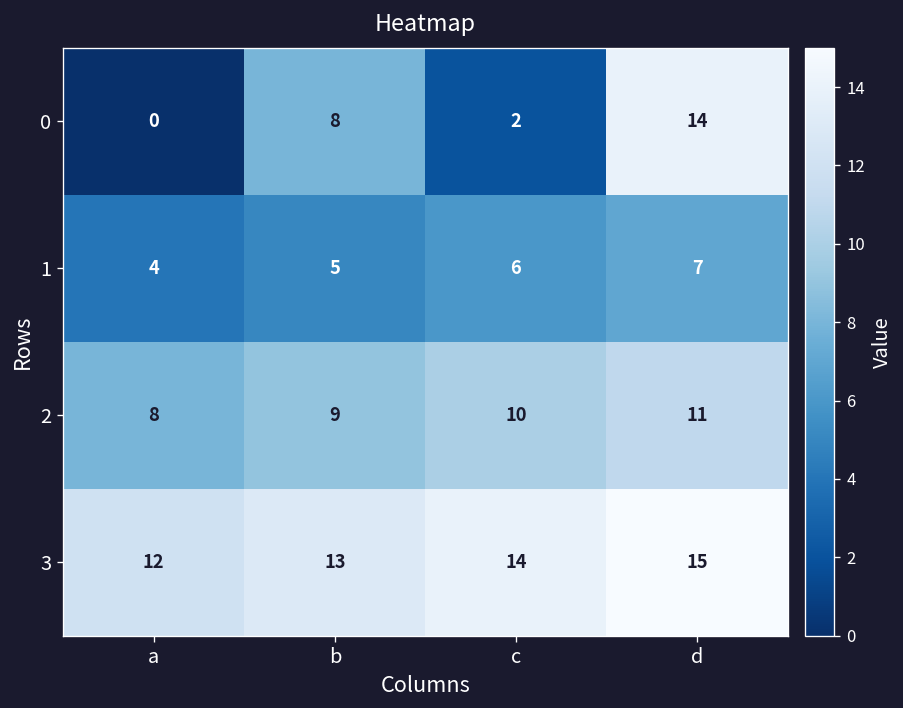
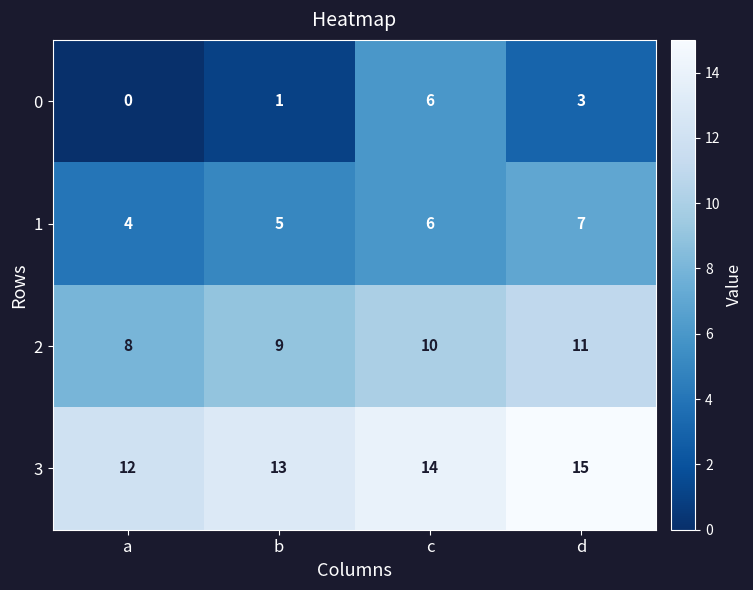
0, b: 8 -> 1
0, c: 2 -> 6
0, d: 14 -> 3
